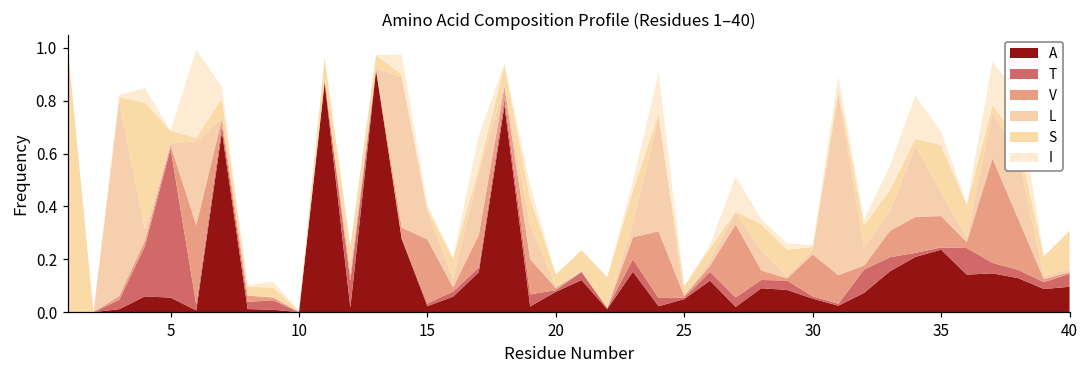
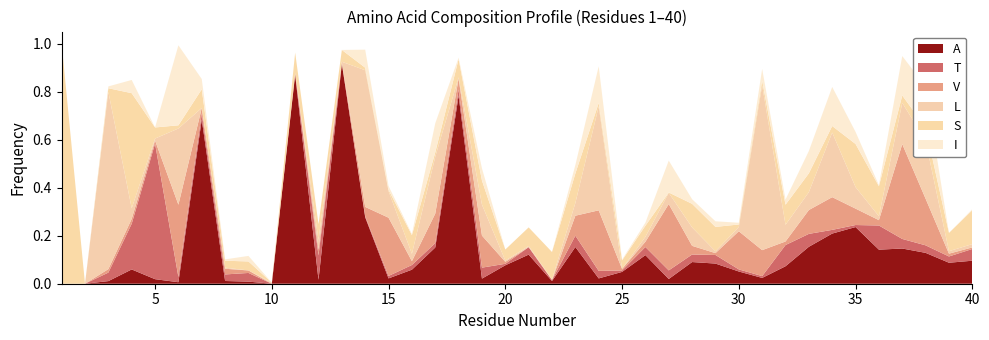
A, 5: 0.05 -> 0.02
V, 35: 0.12 -> 0.07
